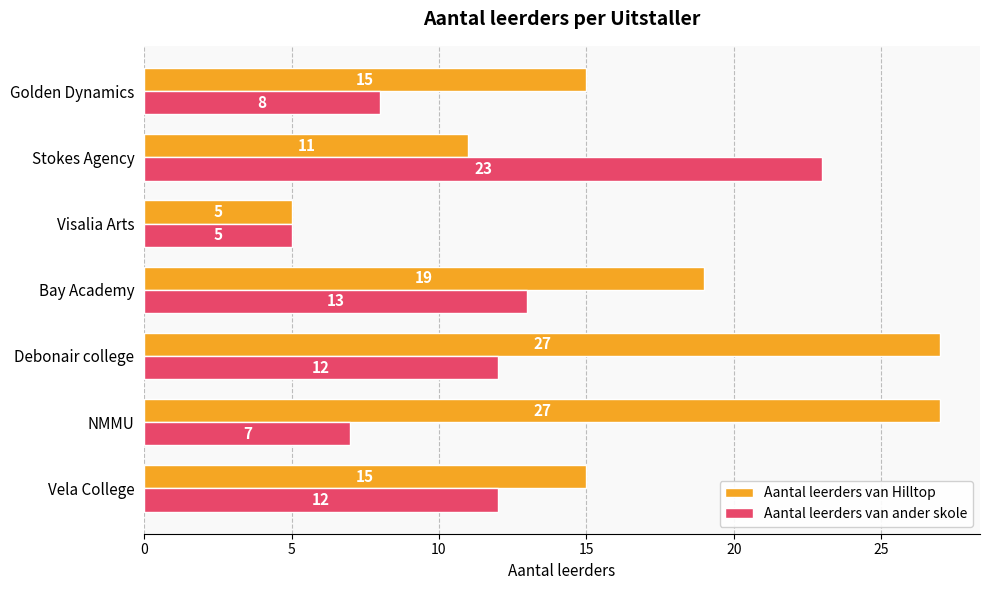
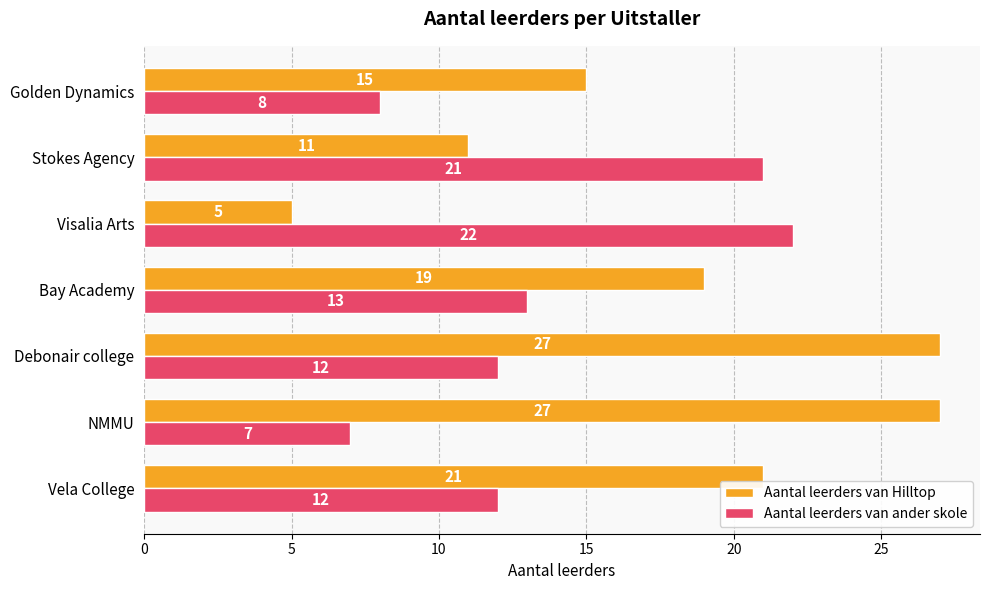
Aantal leerders van ander skole, Stokes Agency: 23 -> 21
Aantal leerders van ander skole, Visalia Arts: 5 -> 22
Aantal leerders van Hilltop, Vela College: 15 -> 21
